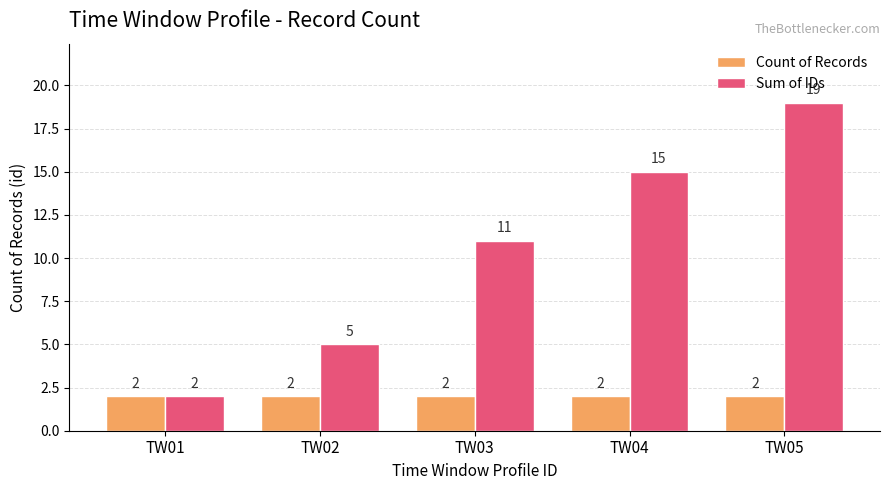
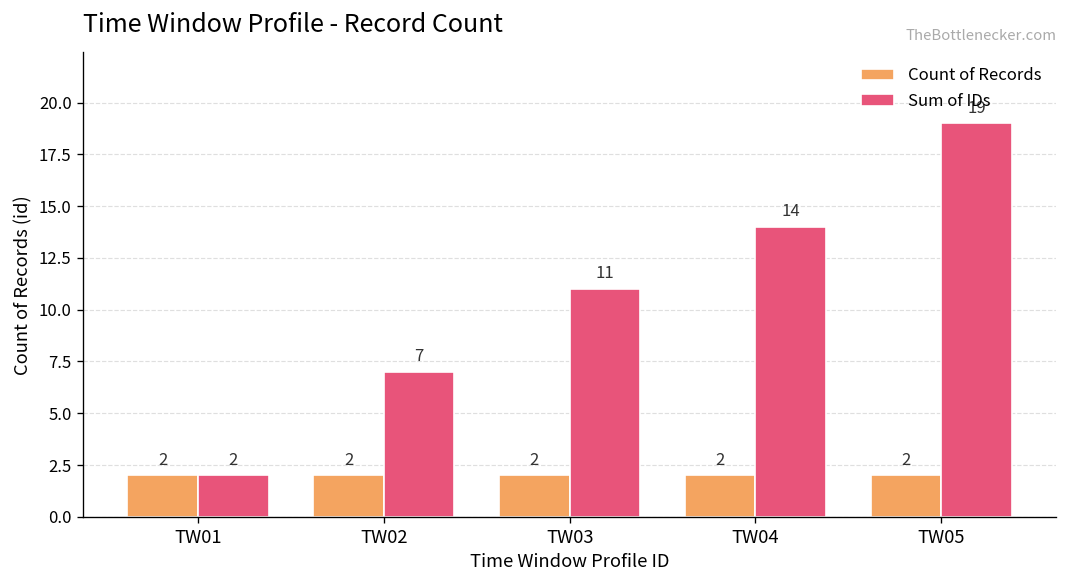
Sum of IDs, TW02: 5 -> 7
Sum of IDs, TW04: 15 -> 14
